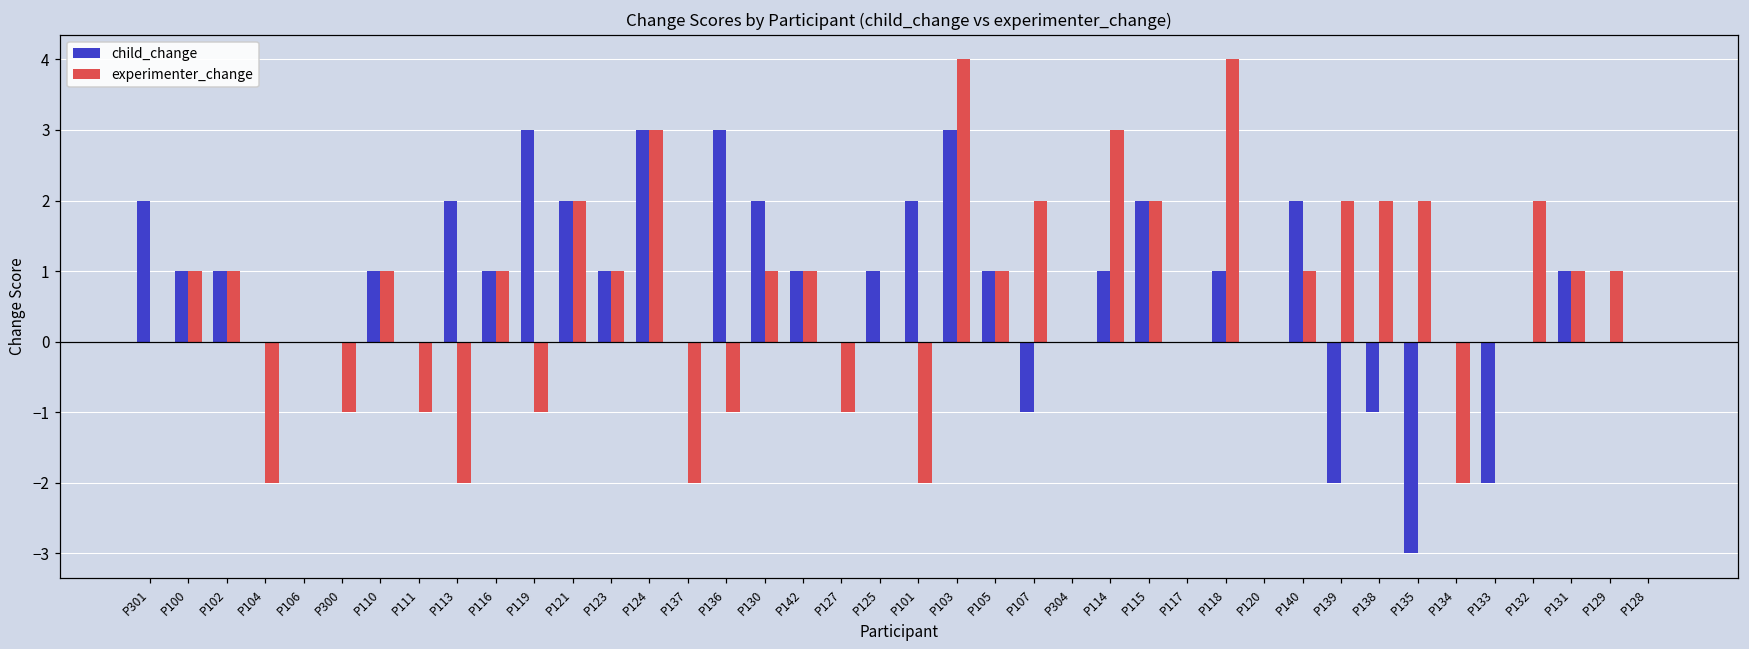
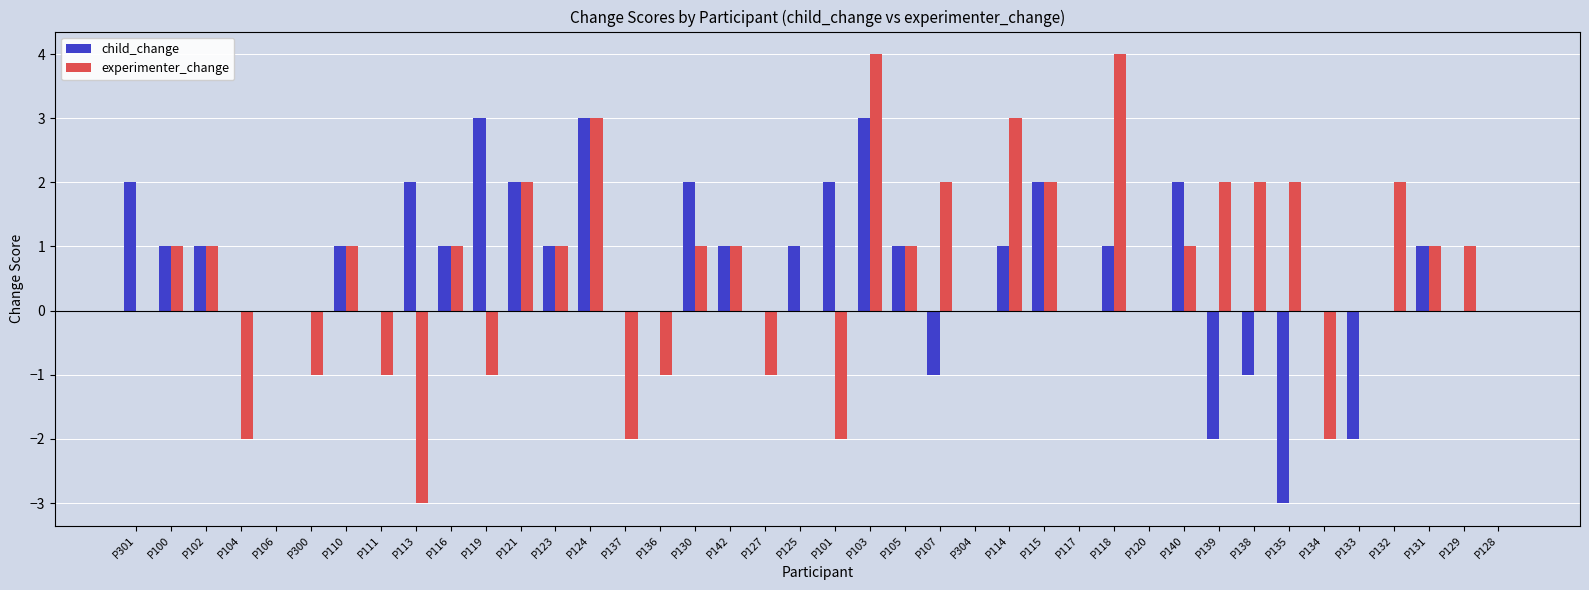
experimenter_change, P113: -2 -> -3
child_change, P136: 3 -> 0
